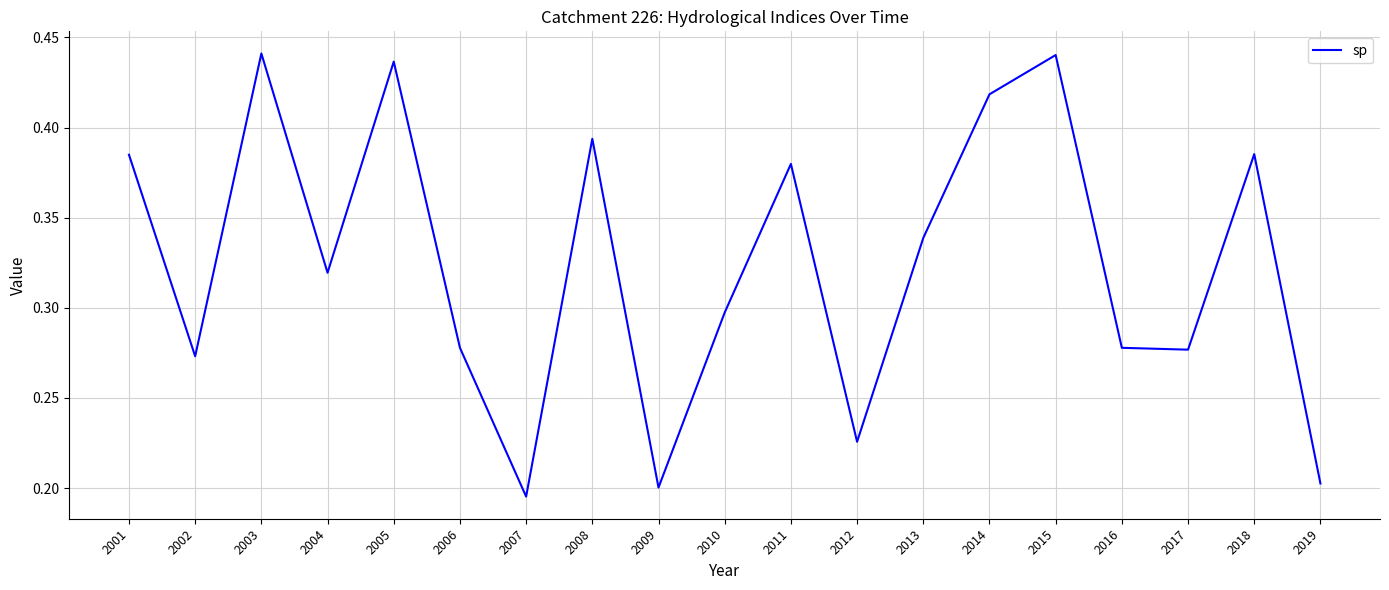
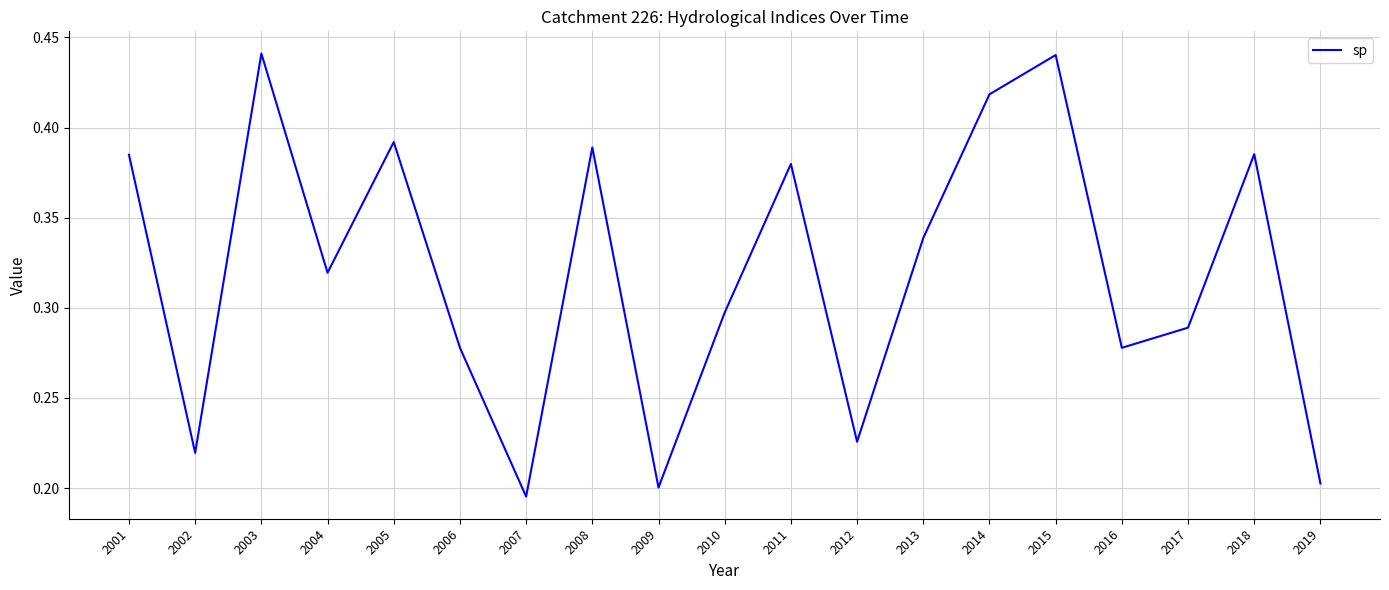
2002: 0.273 -> 0.220
2005: 0.437 -> 0.392
2008: 0.394 -> 0.389
2017: 0.277 -> 0.289
